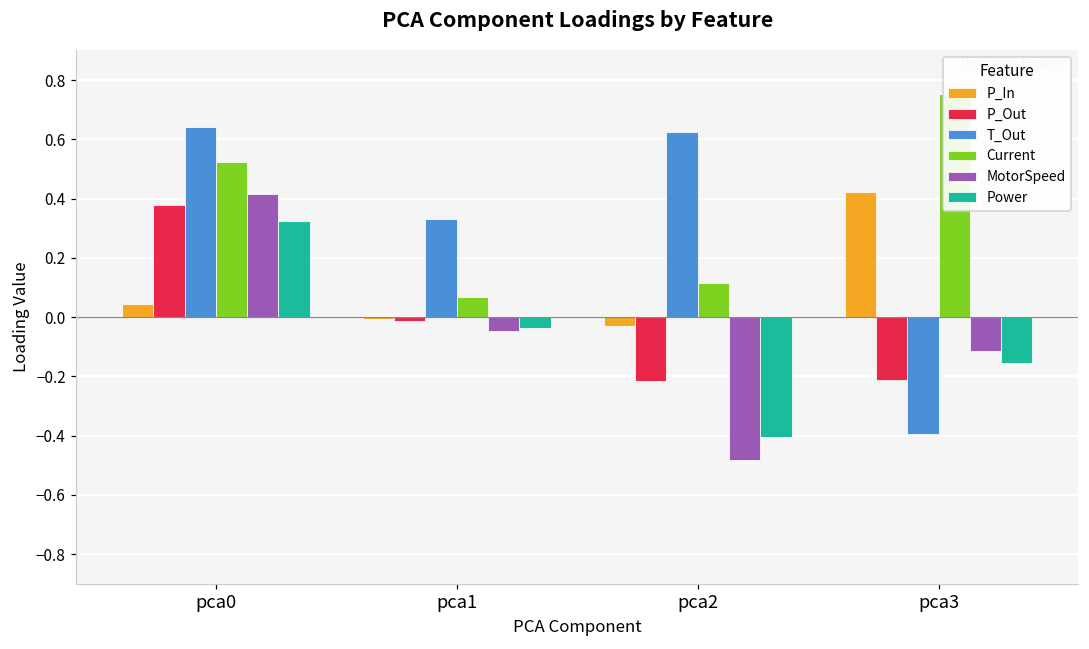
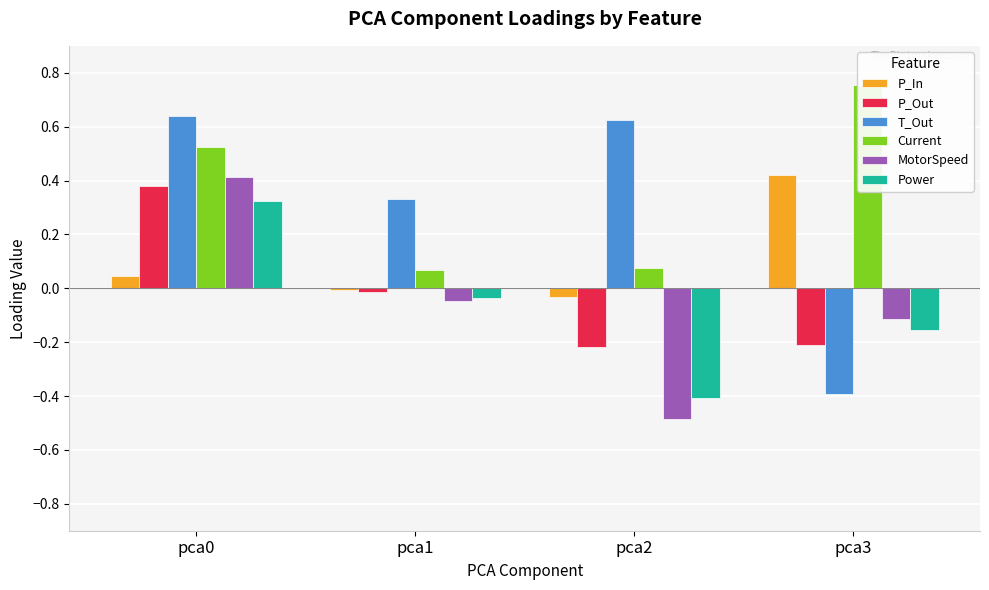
Current, pca2: 0.11 -> 0.07
